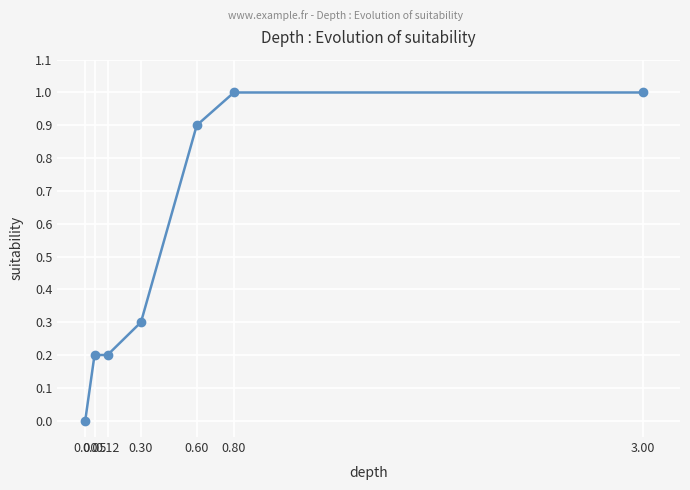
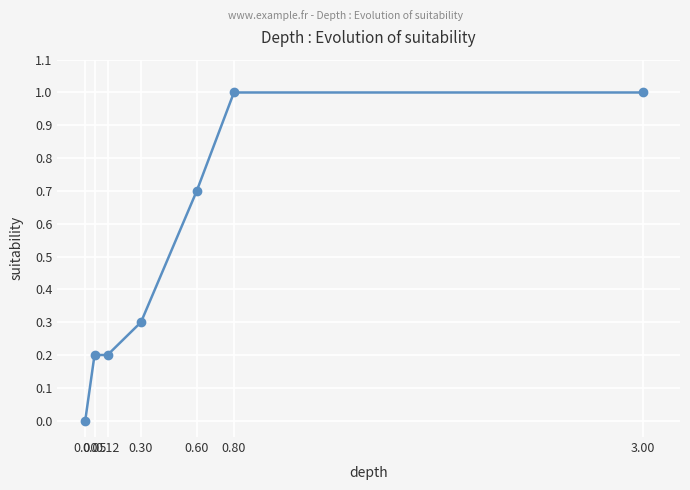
0.60: 0.9 -> 0.7
